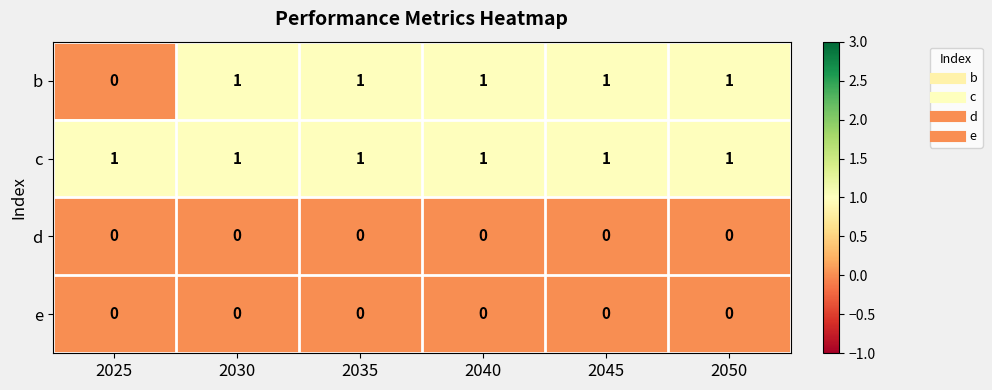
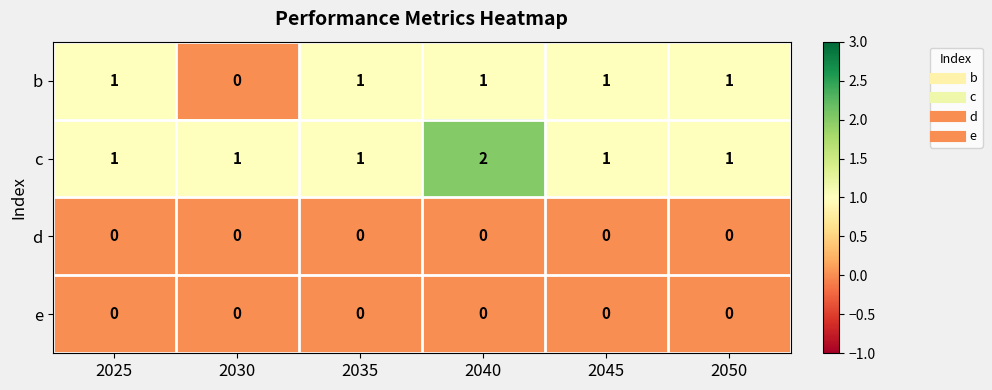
b, 2025: 0 -> 1
b, 2030: 1 -> 0
c, 2040: 1 -> 2
